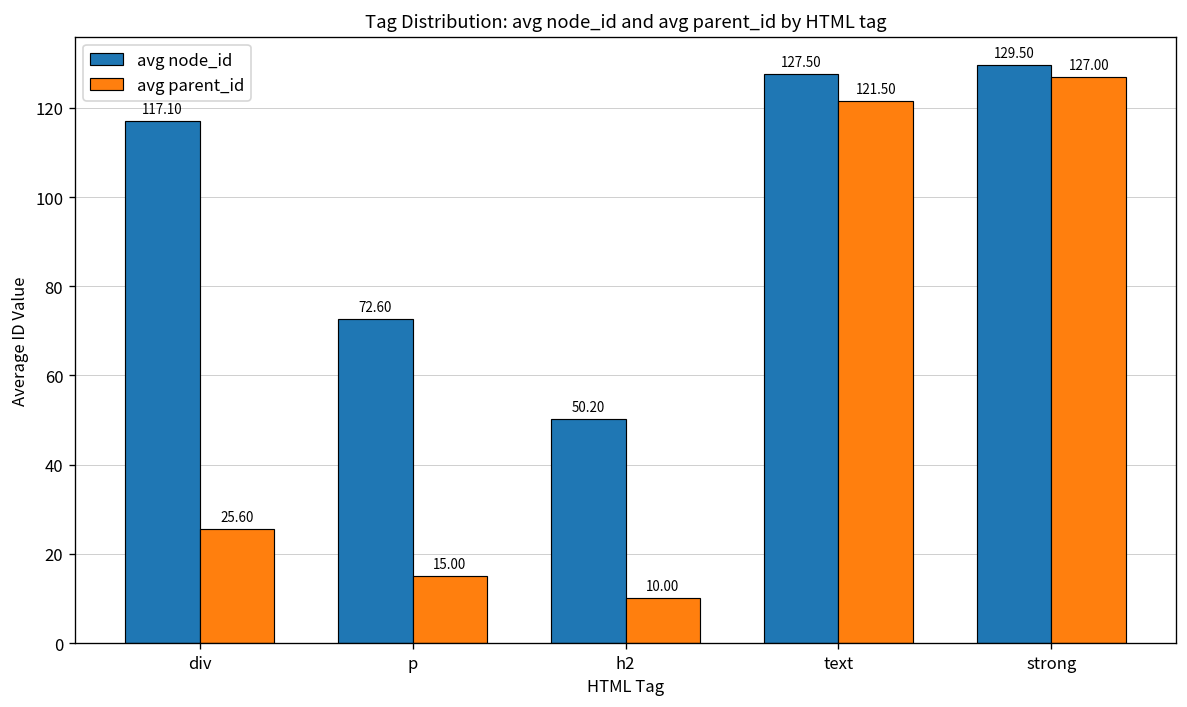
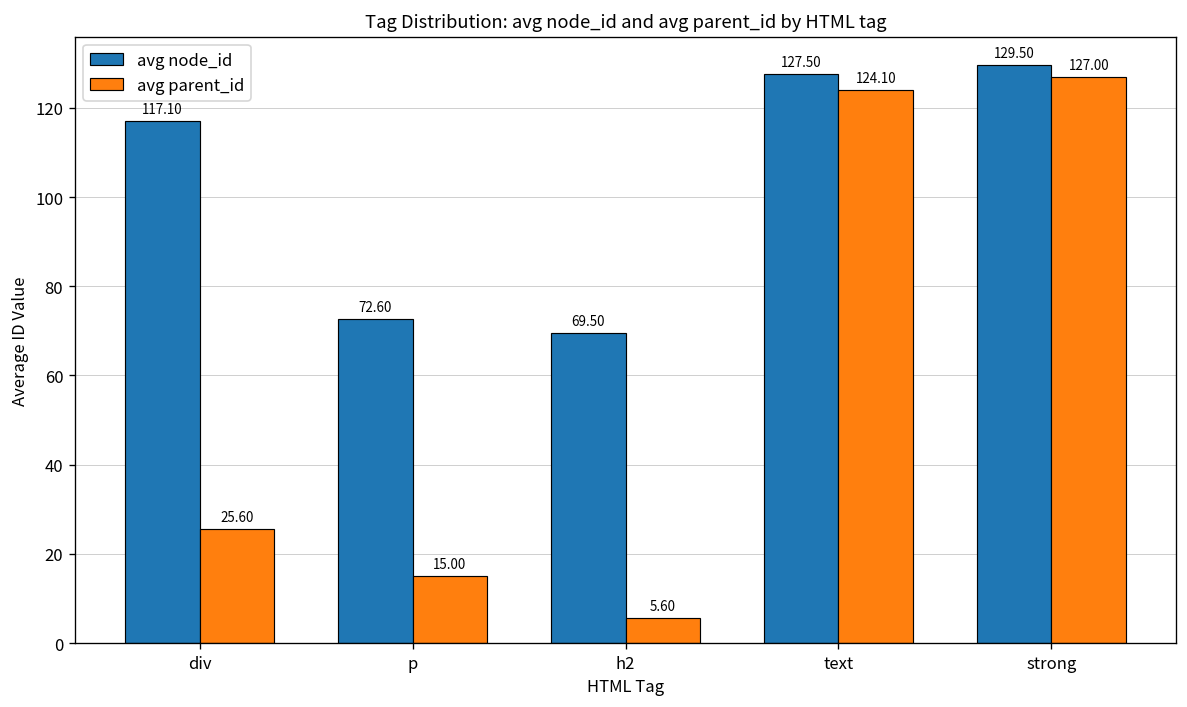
avg node_id, h2: 50.20 -> 69.50
avg parent_id, h2: 10.00 -> 5.60
avg parent_id, text: 121.50 -> 124.10
